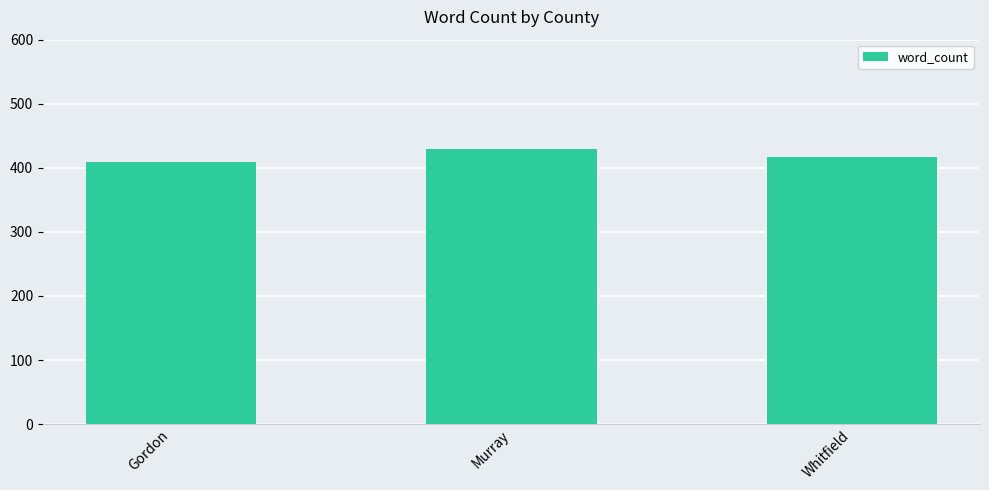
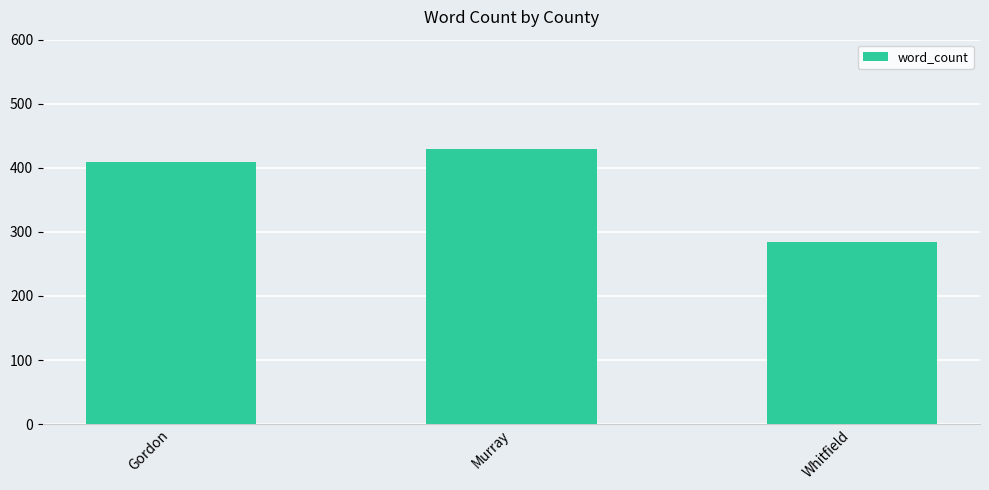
Whitfield: 420 -> 290
